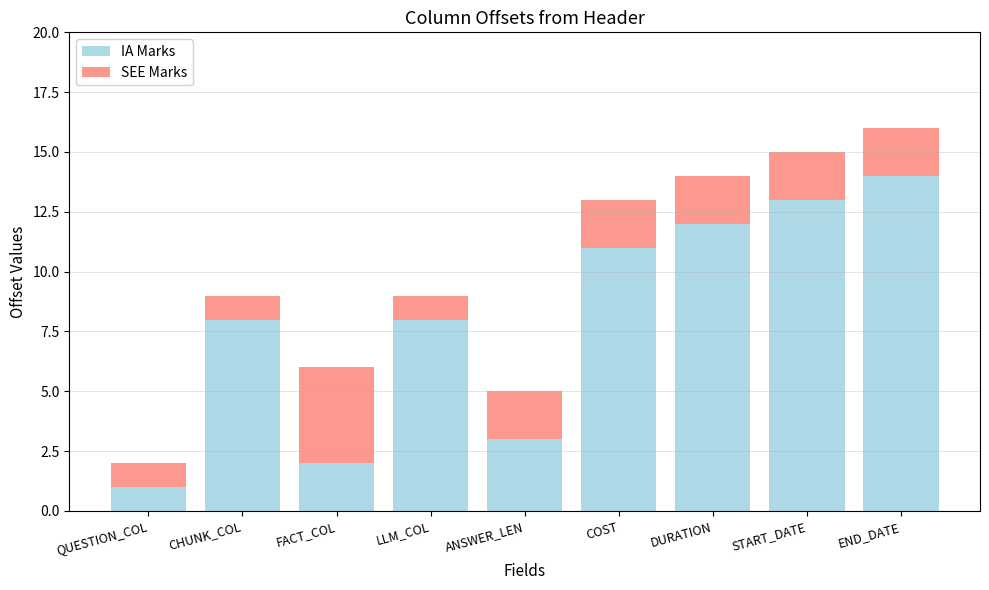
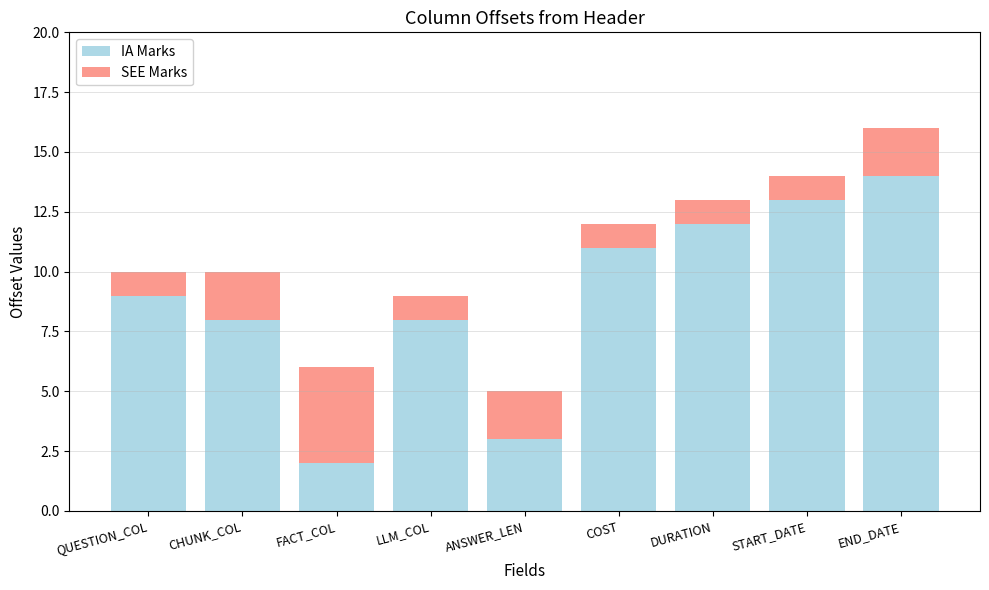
IA Marks, QUESTION_COL: 1 -> 9
SEE Marks, CHUNK_COL: 1 -> 2
SEE Marks, COST: 2 -> 1
SEE Marks, DURATION: 2 -> 1
SEE Marks, START_DATE: 2 -> 1
